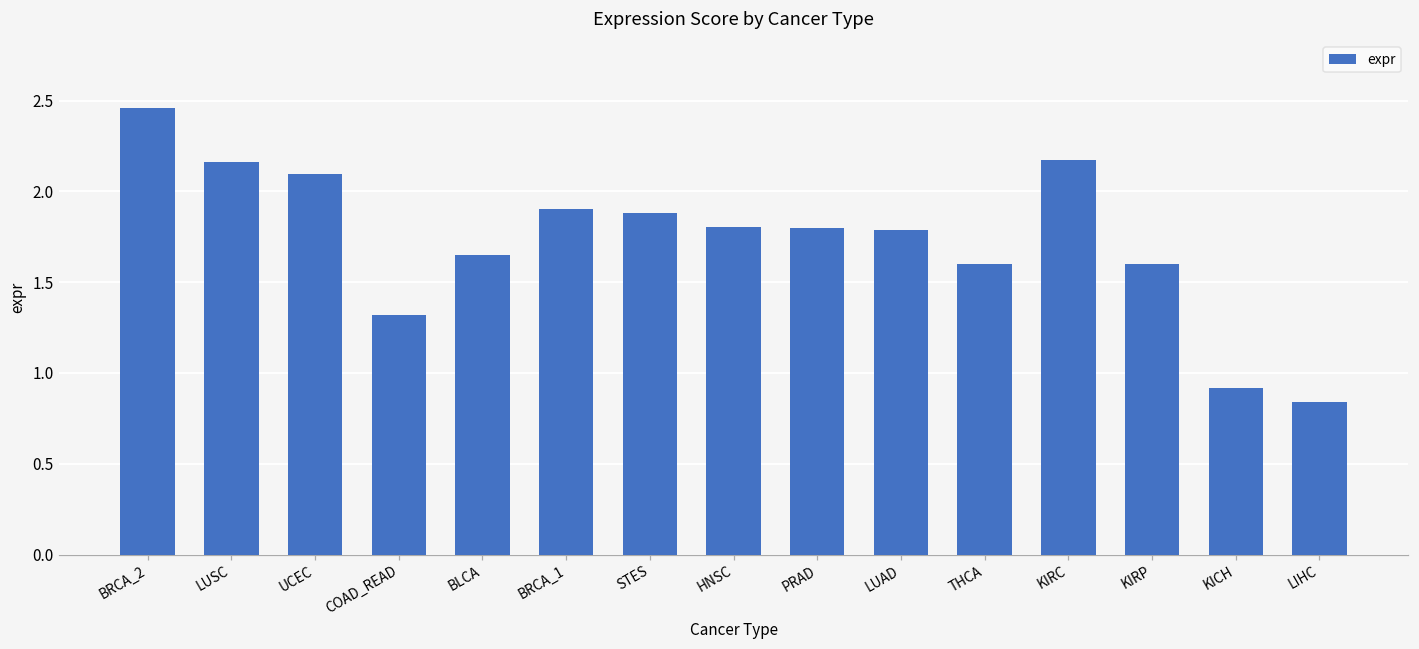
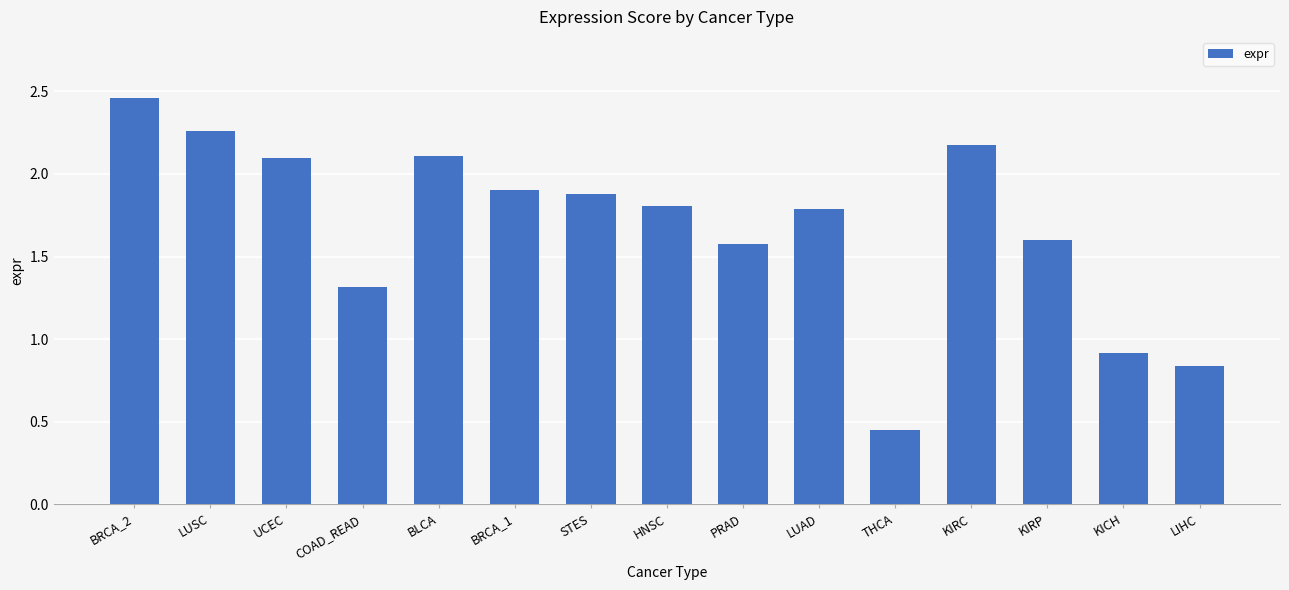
LUSC: 2.16 -> 2.26
BLCA: 1.65 -> 2.11
PRAD: 1.80 -> 1.57
THCA: 1.60 -> 0.45
